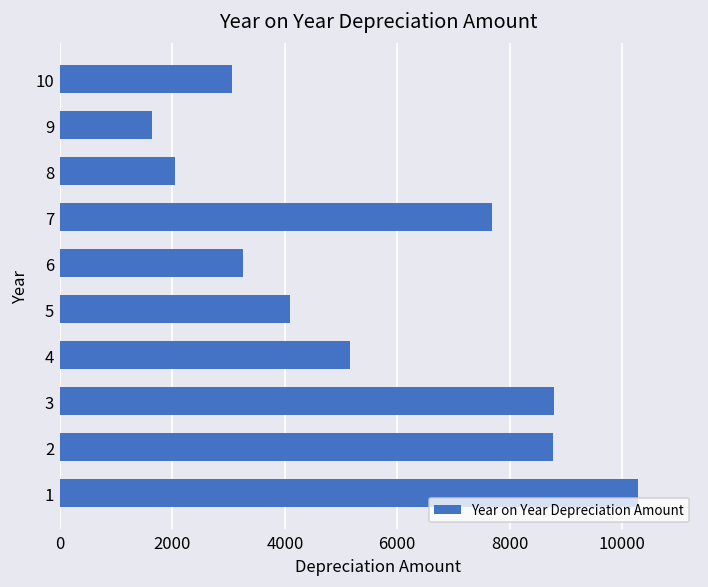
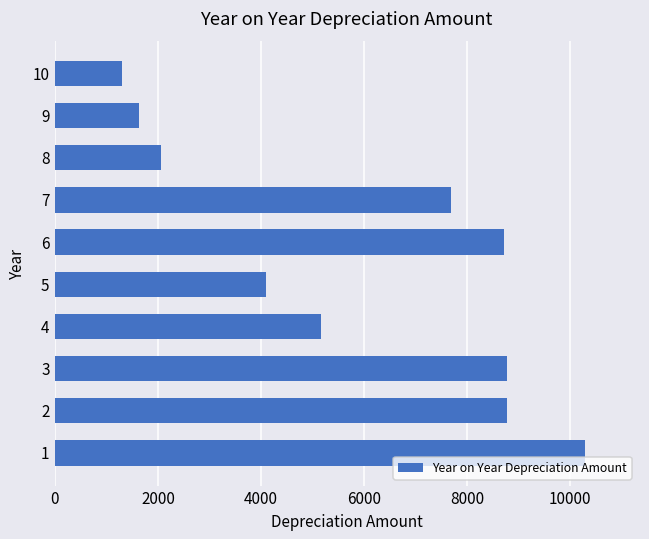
10: 3100 -> 1300
6: 3300 -> 8700
